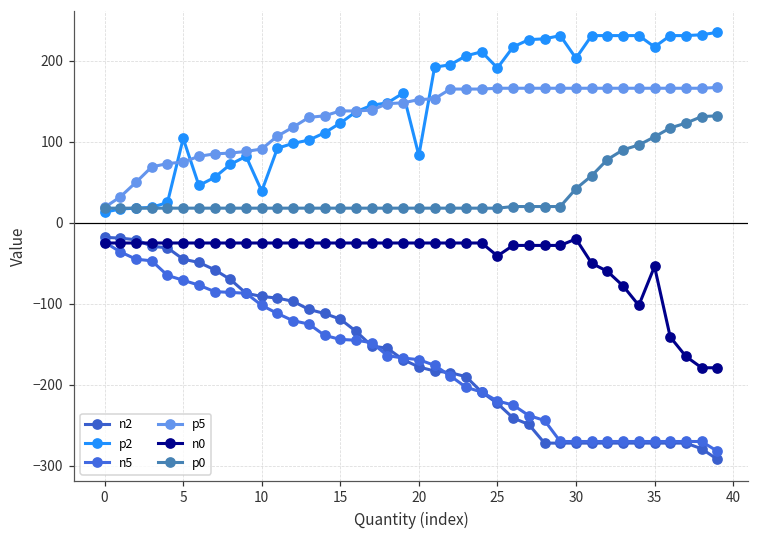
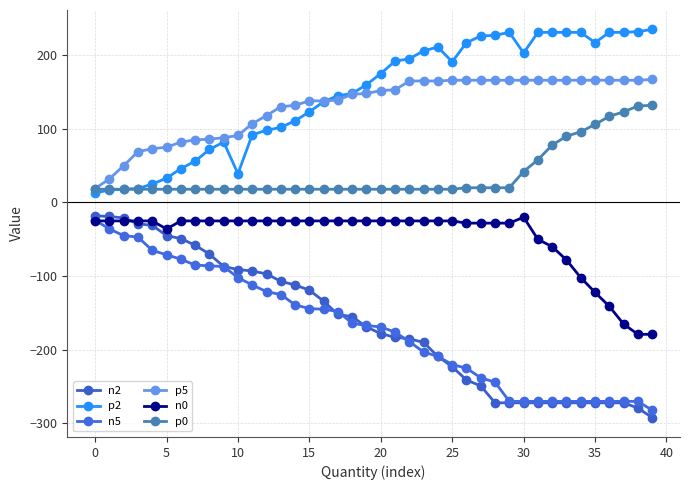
p2, 5: 100 -> 30
n0, 5: -30 -> -40
p2, 20: 80 -> 180
n0, 25: -40 -> -30
n0, 35: -50 -> -120
